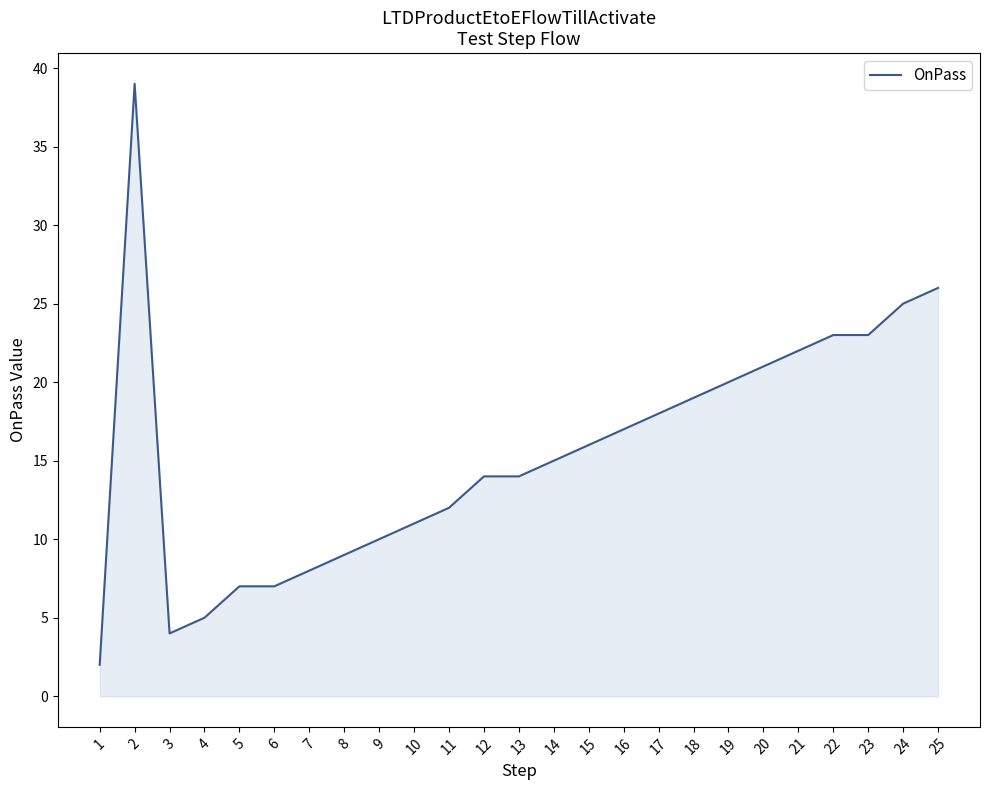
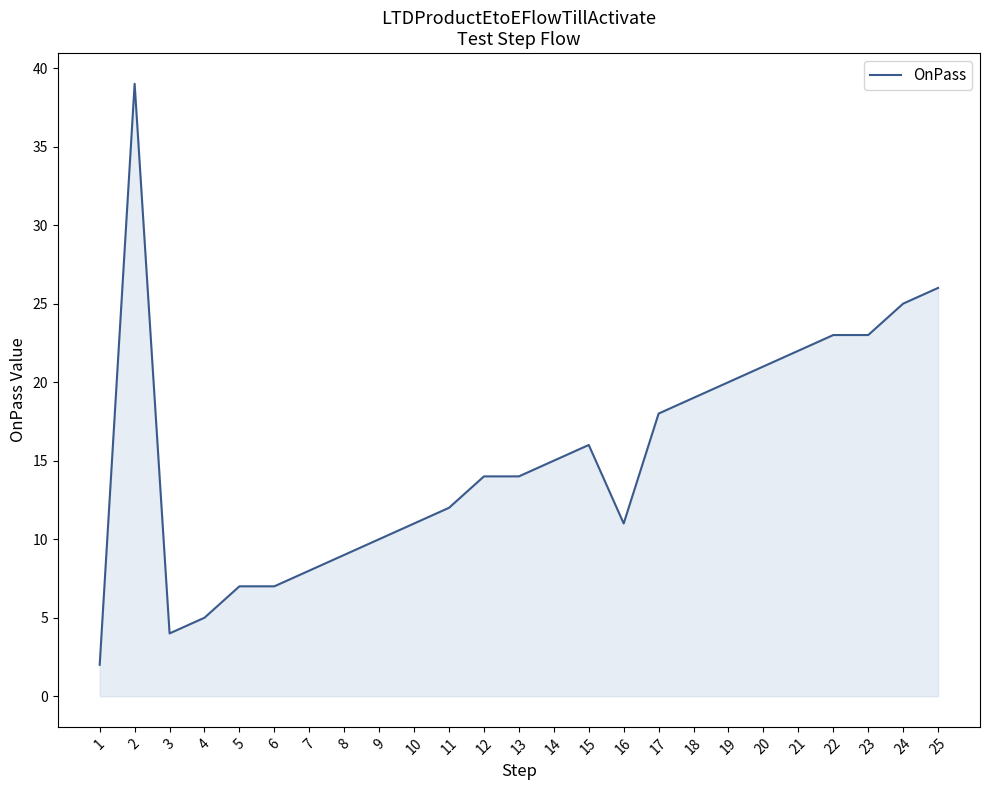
16: 17 -> 11
